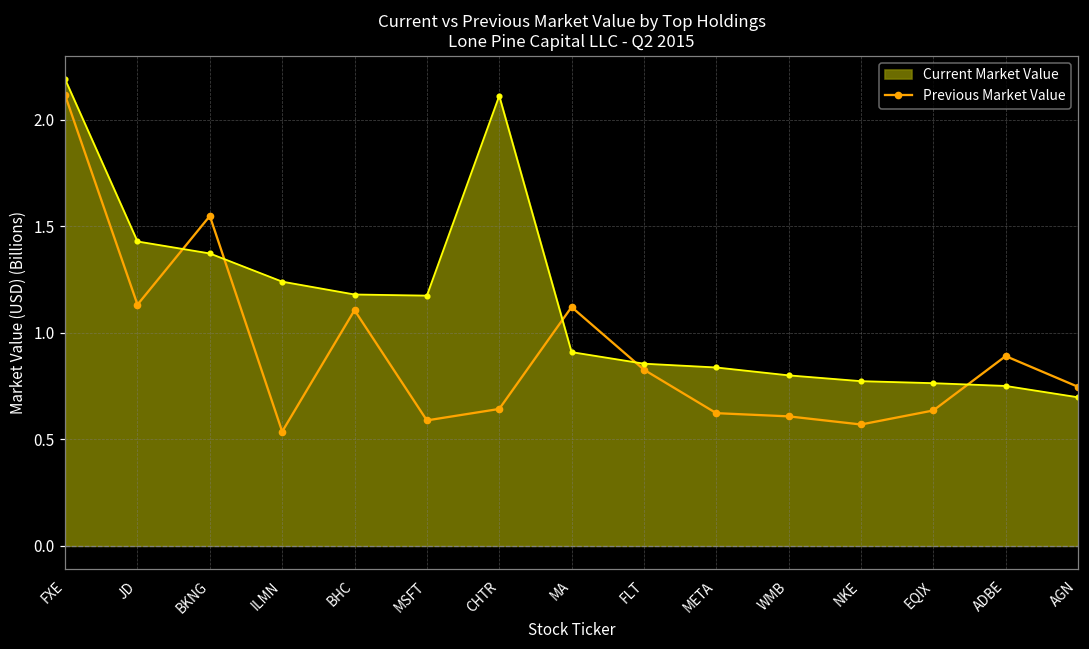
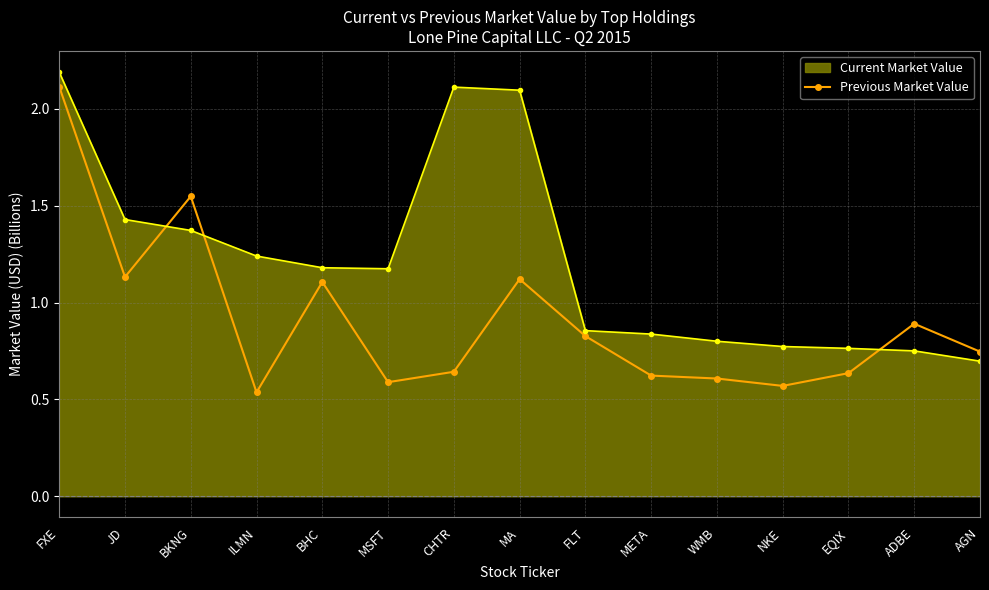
Current Market Value, MA: 0.91 -> 2.10
